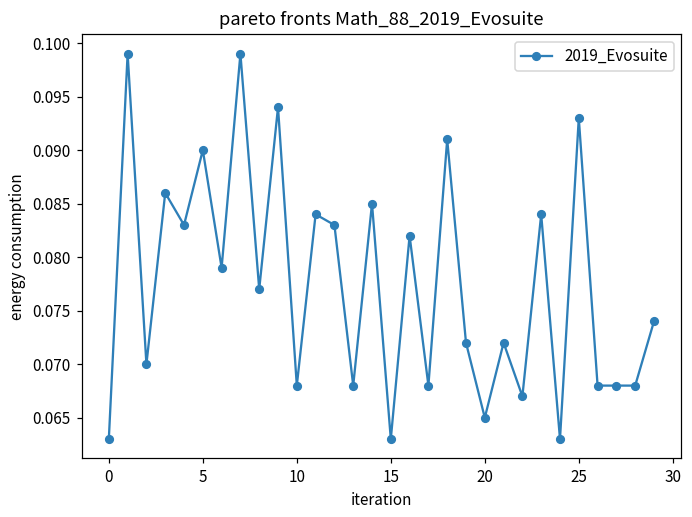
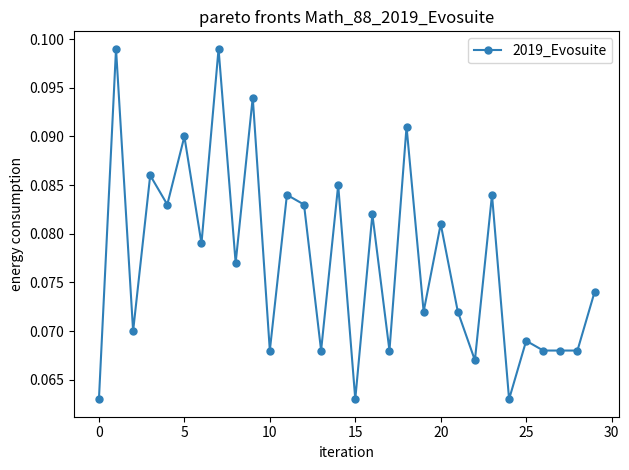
20: 0.065 -> 0.081
25: 0.093 -> 0.069
